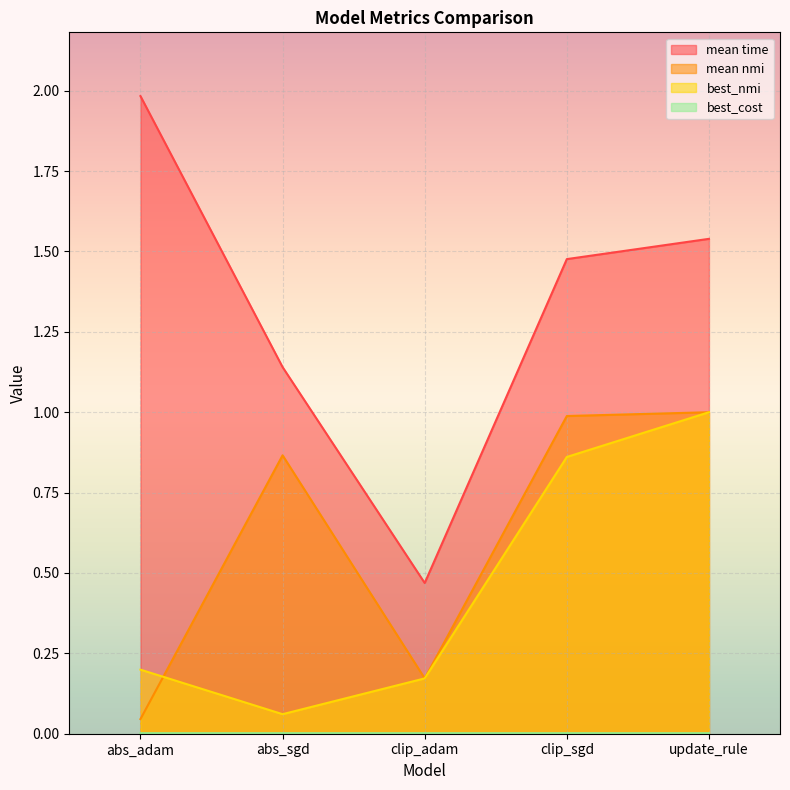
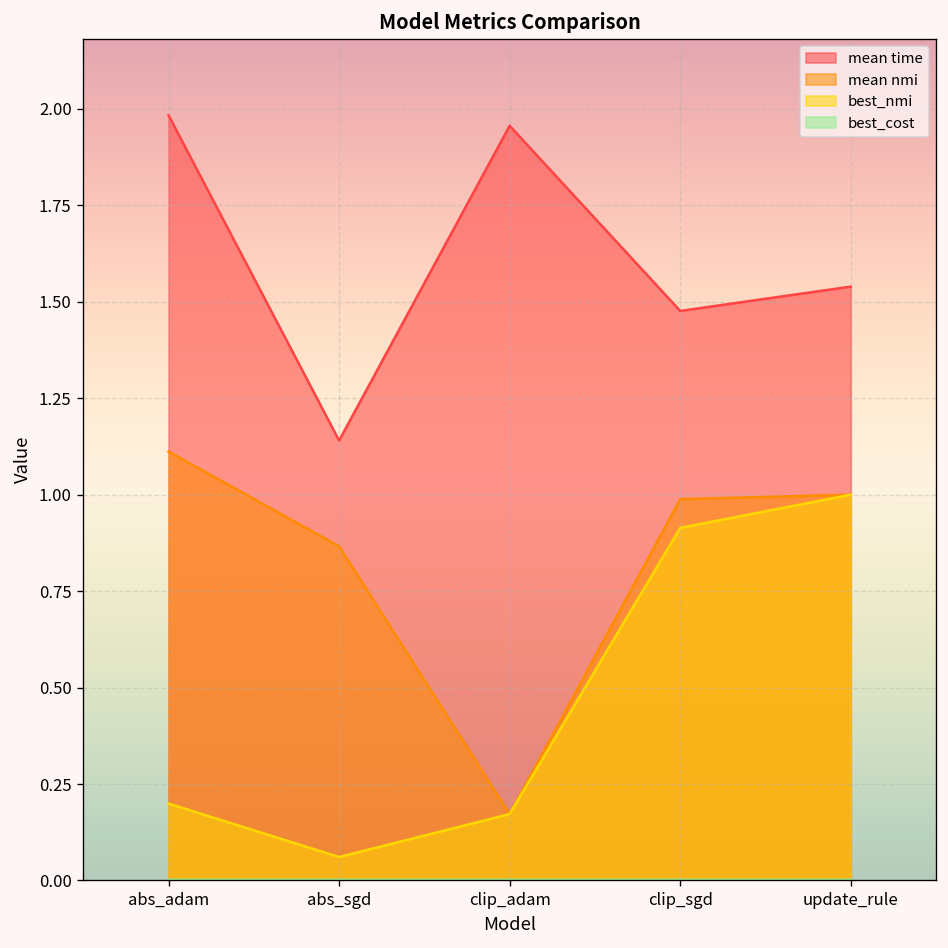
mean nmi, abs_adam: 0.05 -> 1.11
mean time, clip_adam: 0.47 -> 1.96
best_nmi, clip_sgd: 0.86 -> 0.91
